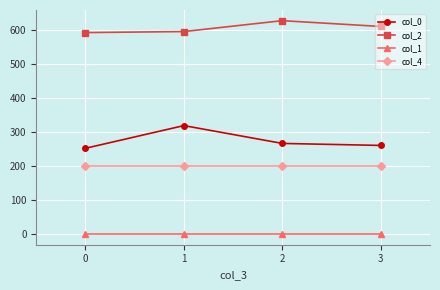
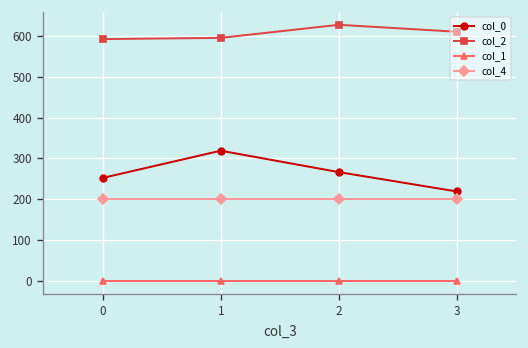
col_0, 3: 260 -> 220
